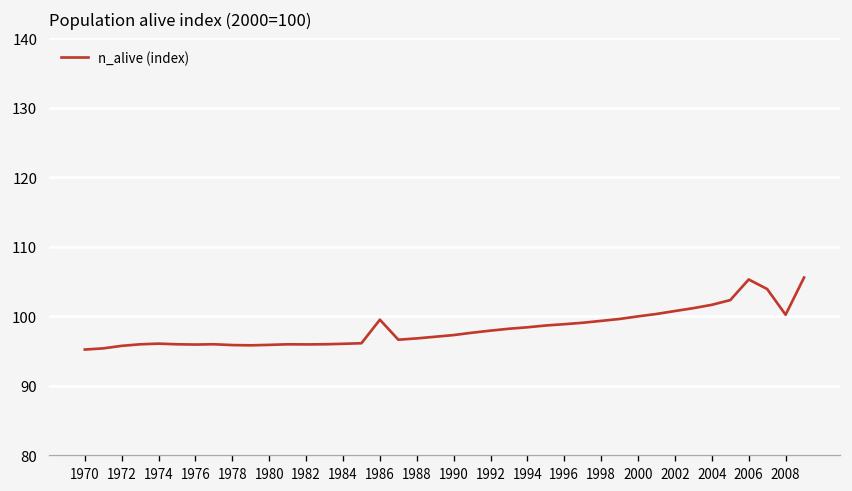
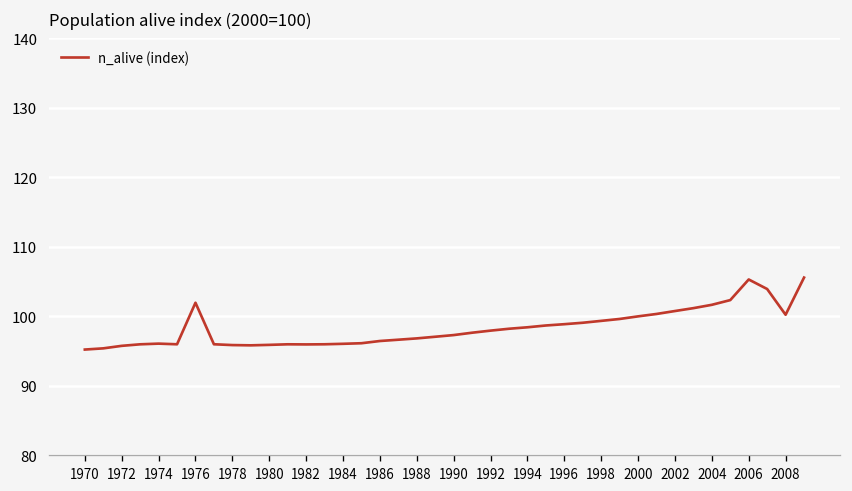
1976: 96 -> 102
1986: 100 -> 96
